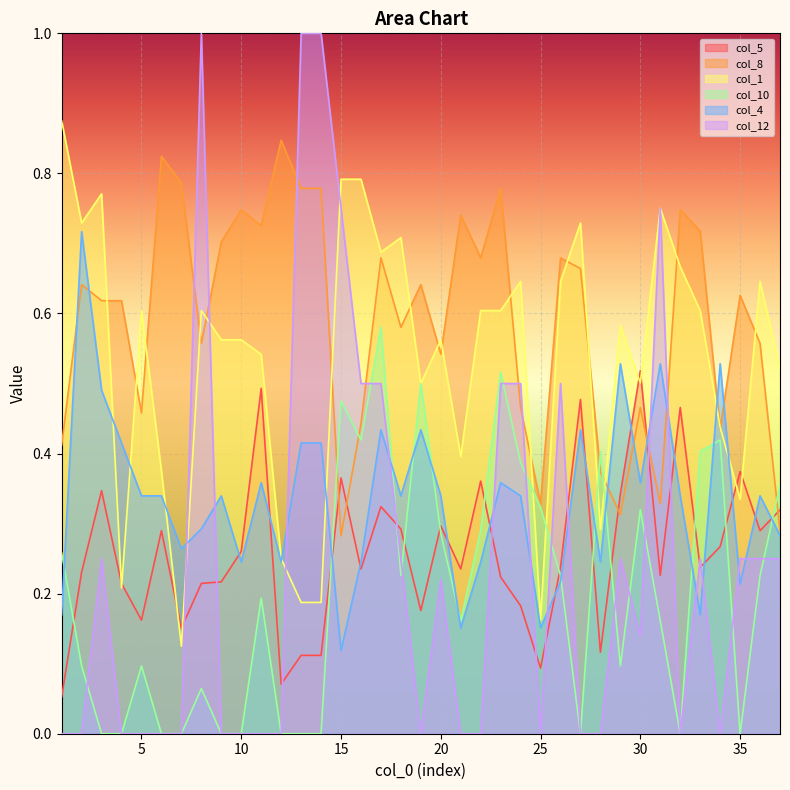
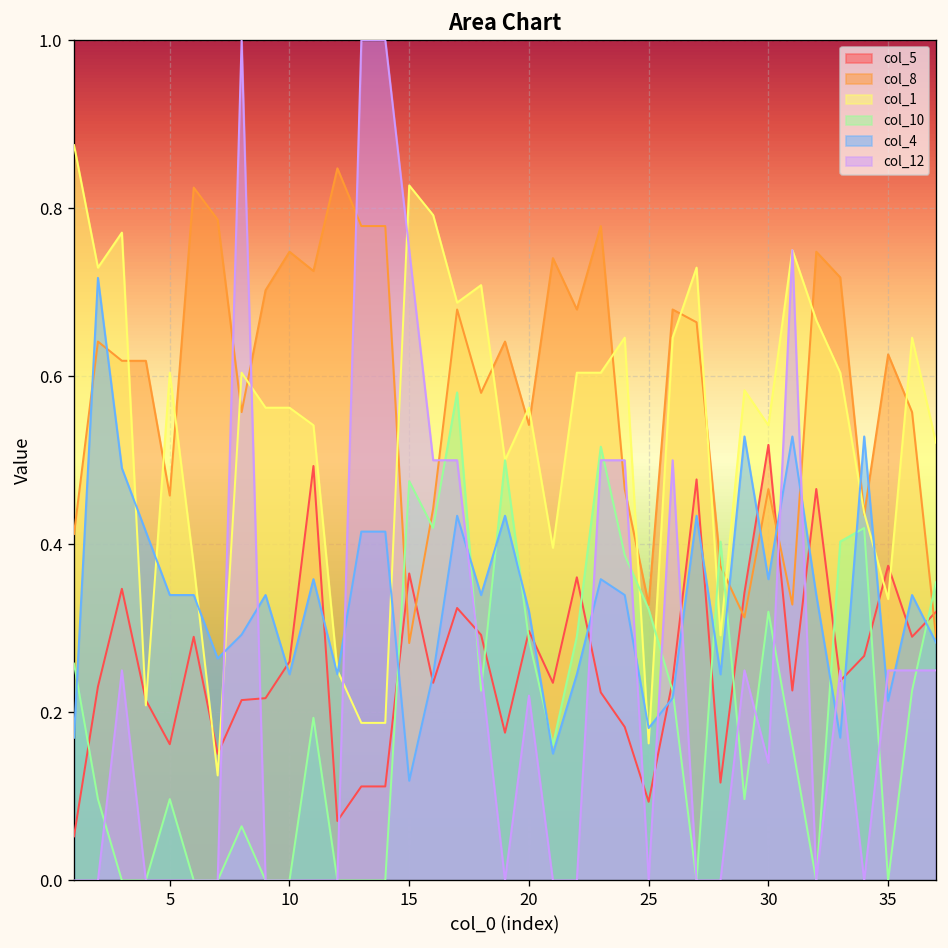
col_1, 15: 0.79 -> 0.83
col_4, 20: 0.34 -> 0.32
col_4, 25: 0.15 -> 0.18
col_1, 30: 0.50 -> 0.54
